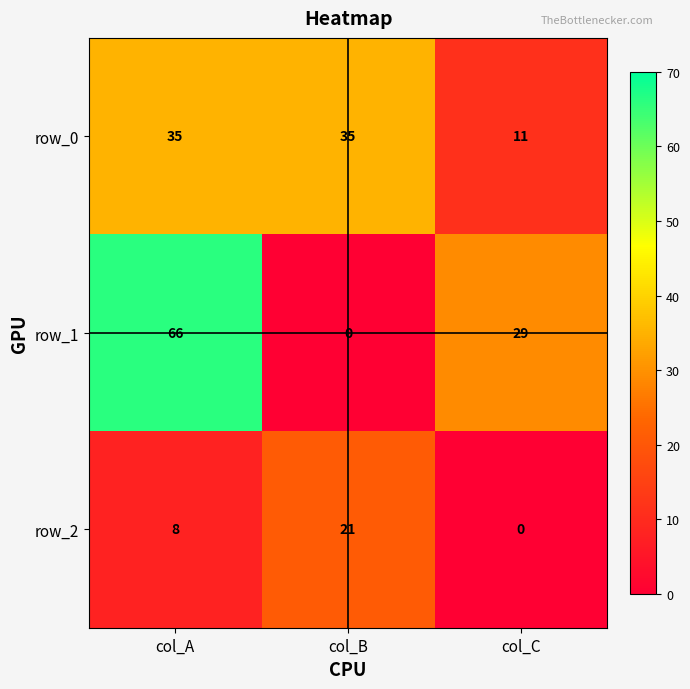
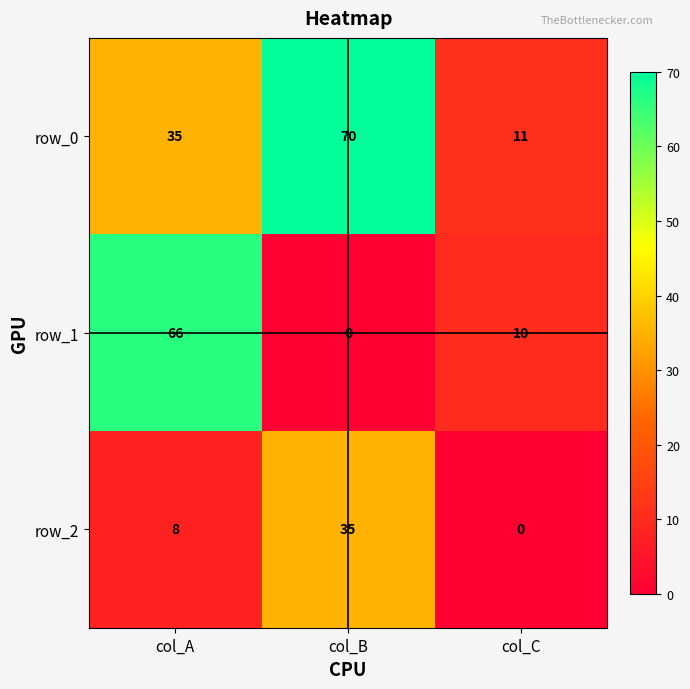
row_0, col_B: 35 -> 70
row_1, col_C: 29 -> 10
row_2, col_B: 21 -> 35
